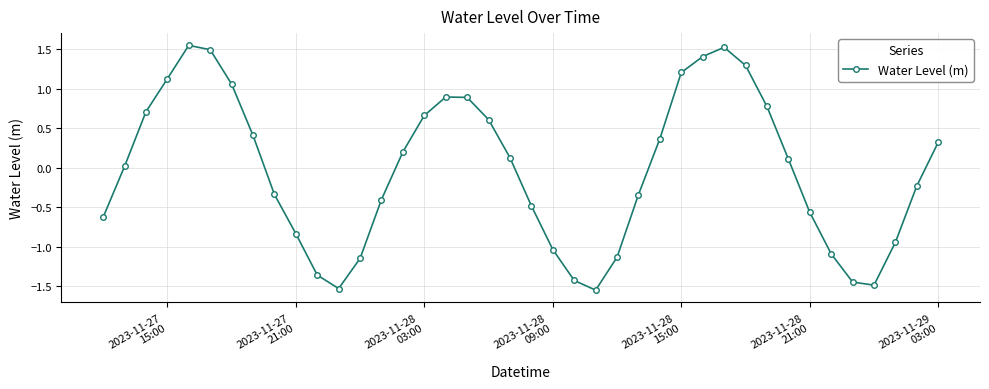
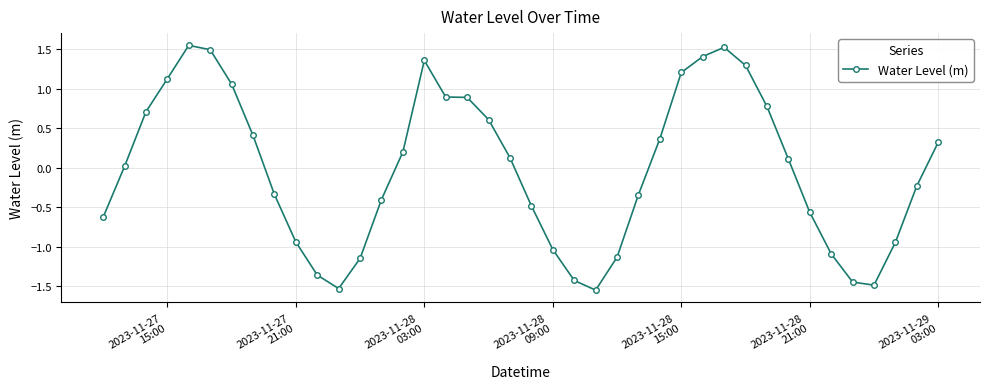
2023-11-27 21:00: -0.8 -> -0.9
2023-11-28 03:00: 0.7 -> 1.4
